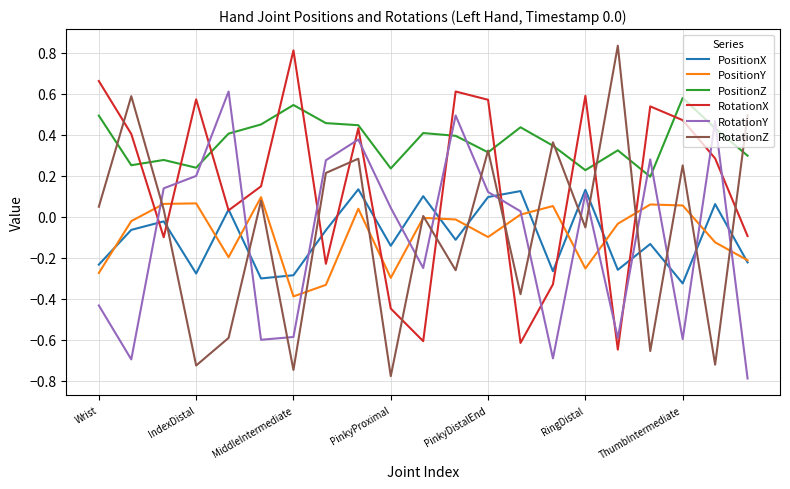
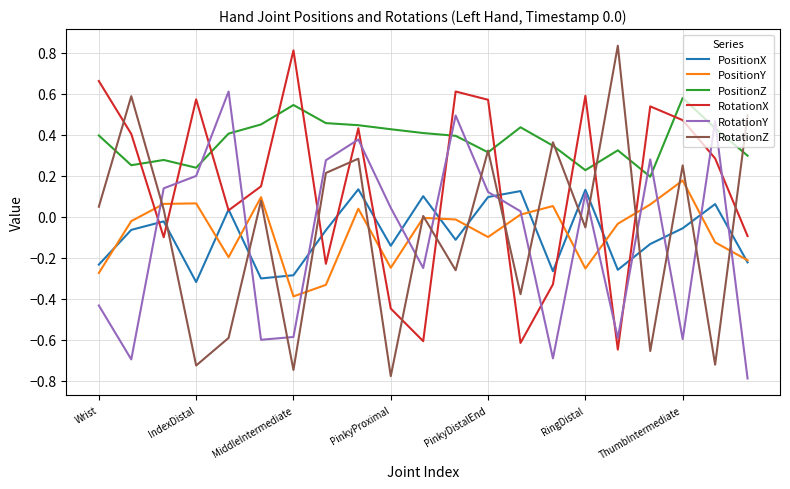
PositionZ, Wrist: 0.49 -> 0.40
PositionX, IndexDistal: -0.28 -> -0.32
PositionY, PinkyProximal: -0.30 -> -0.25
PositionZ, PinkyProximal: 0.24 -> 0.43
PositionX, ThumbIntermediate: -0.32 -> -0.06
PositionY, ThumbIntermediate: 0.06 -> 0.18
